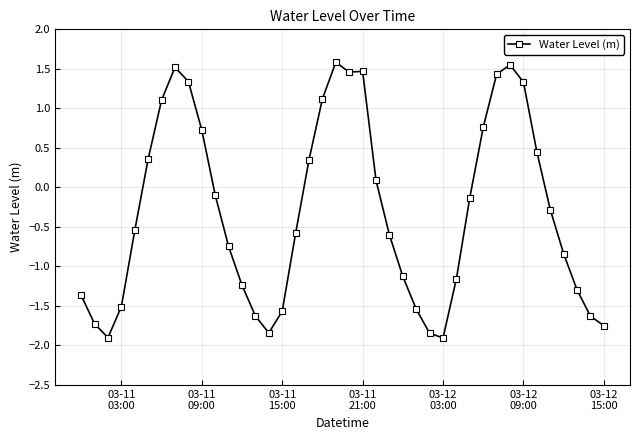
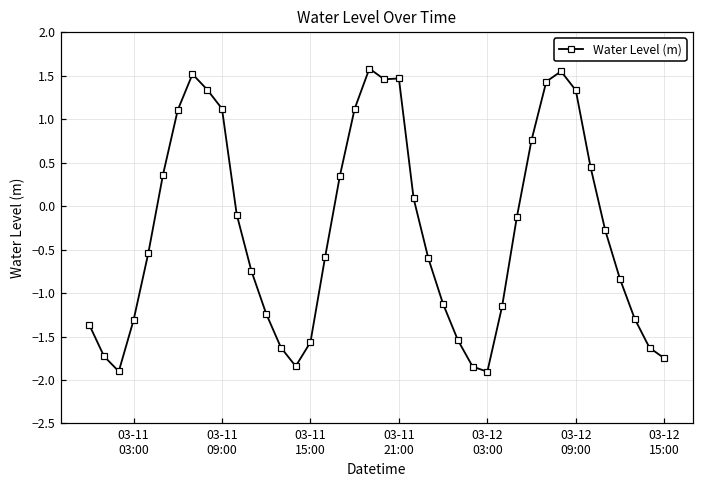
03-11 03:00: -1.5 -> -1.3
03-11 09:00: 0.7 -> 1.1
